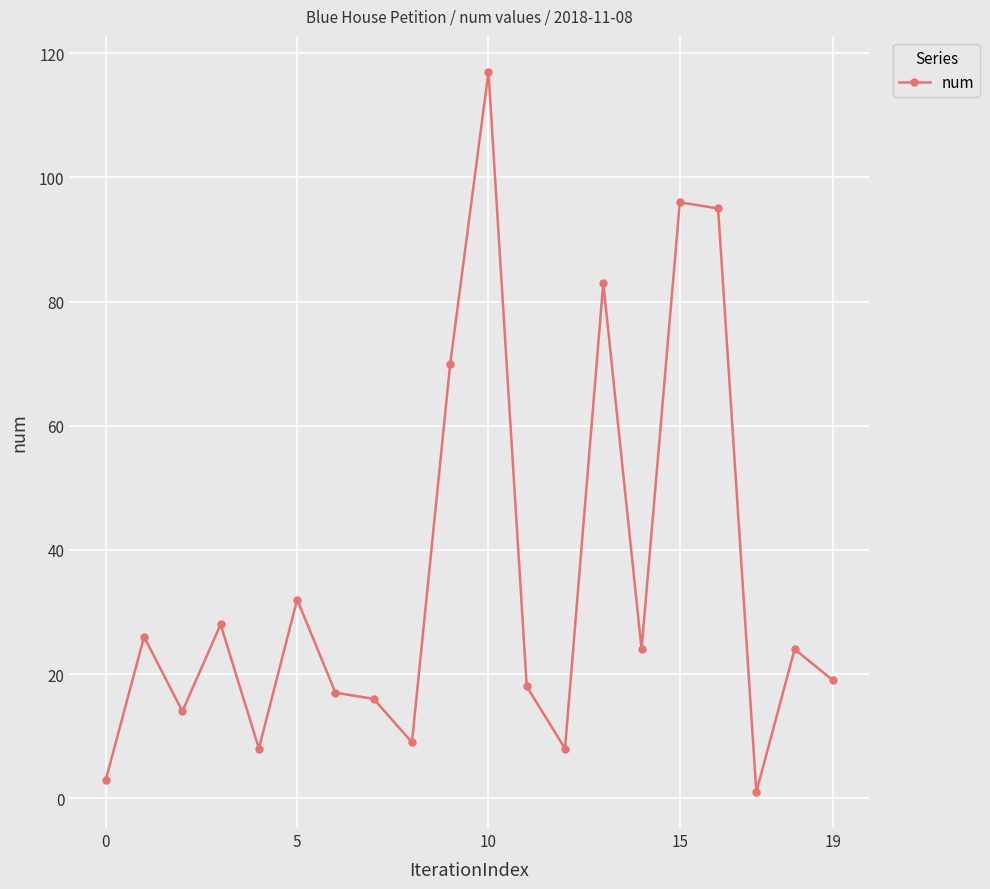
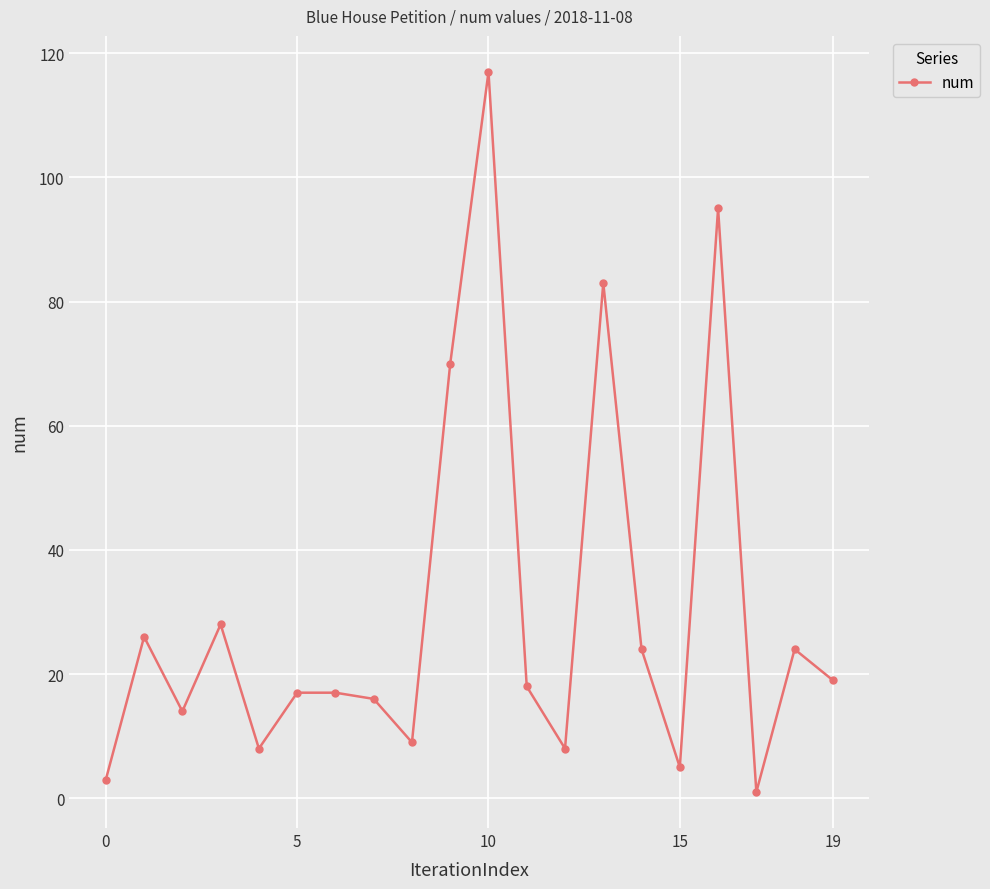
5: 32 -> 17
15: 96 -> 5
